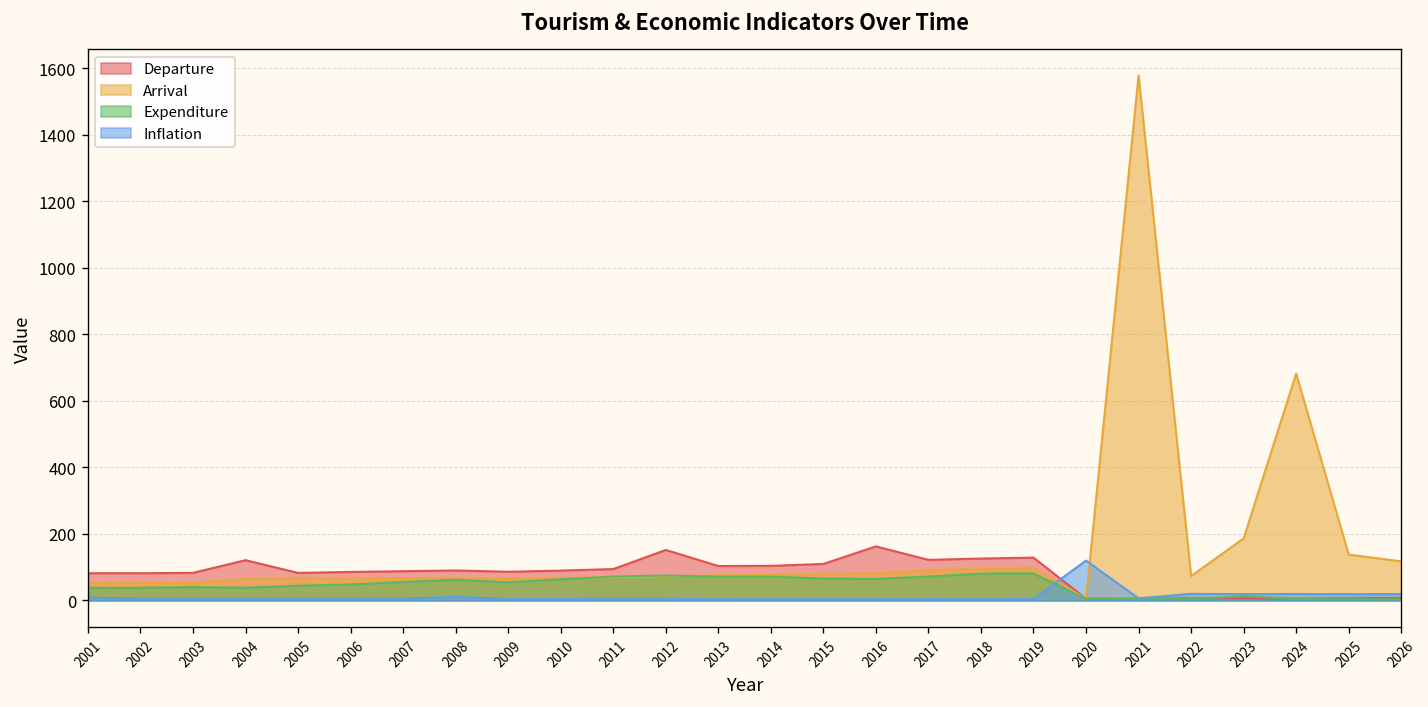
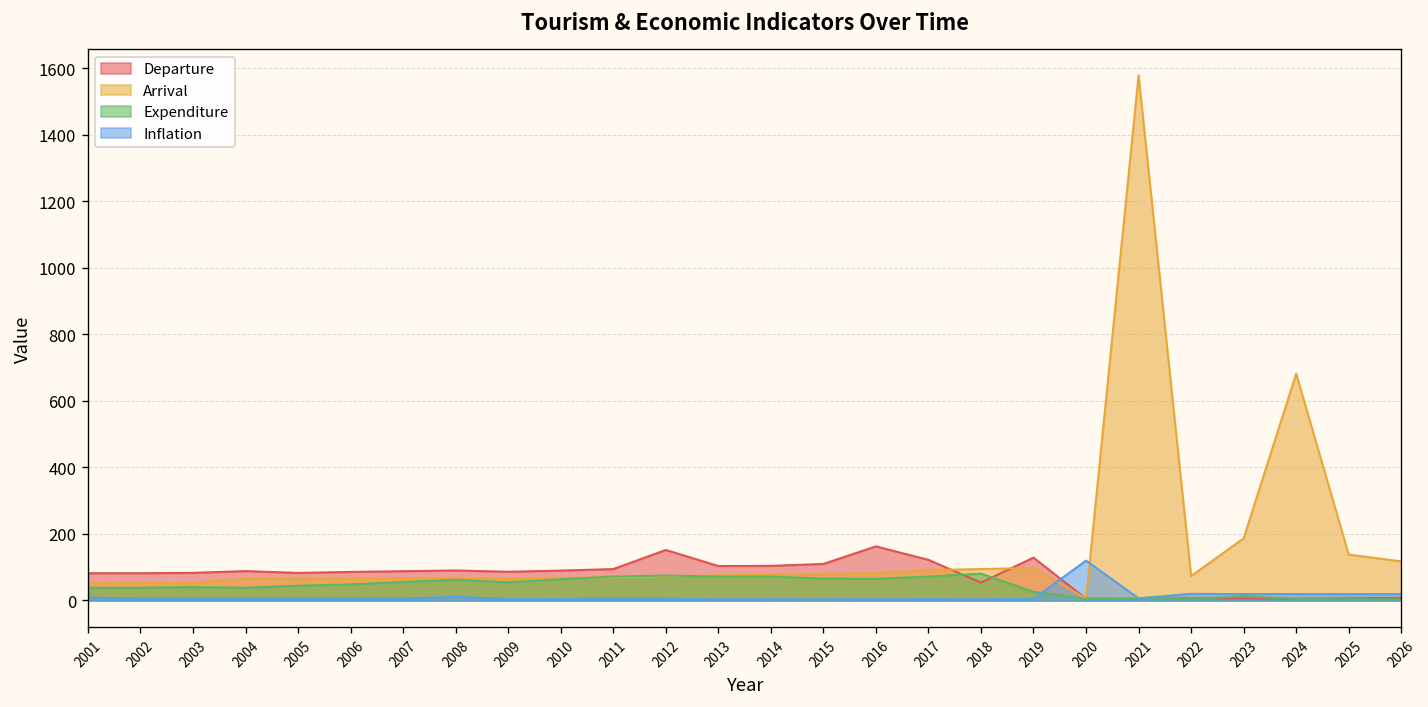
Departure, 2004: 120 -> 90
Departure, 2018: 130 -> 50
Expenditure, 2019: 80 -> 30
